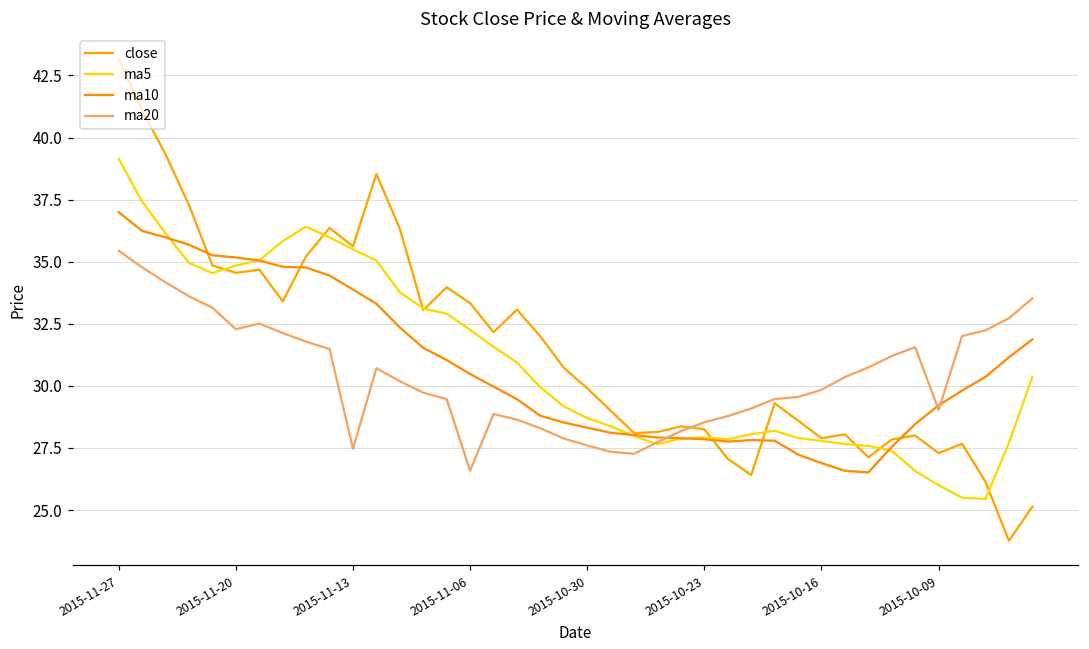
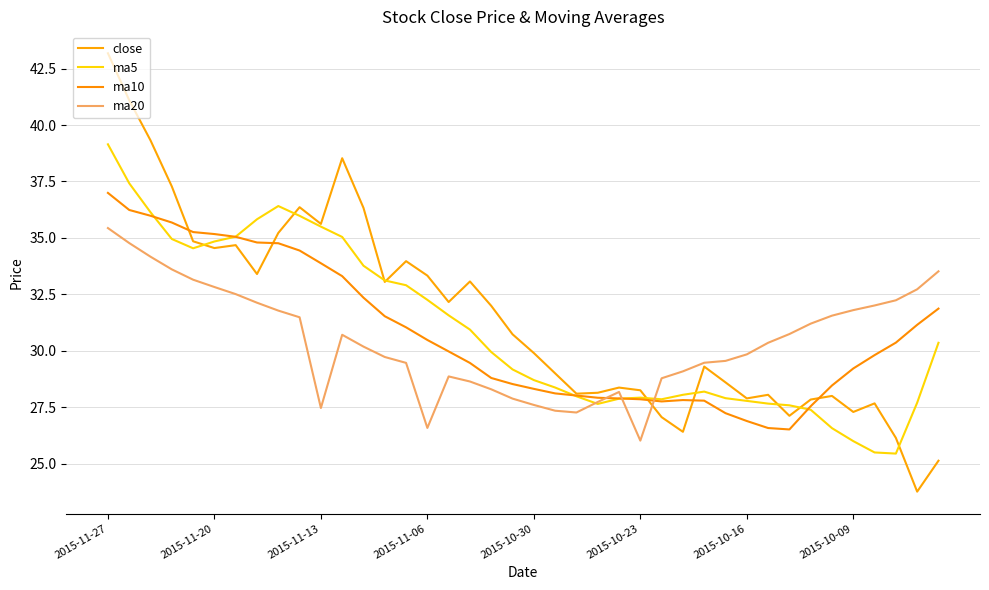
ma20, 2015-11-20: 32.3 -> 32.8
ma20, 2015-10-23: 28.5 -> 26.0
ma20, 2015-10-09: 29.0 -> 31.8
